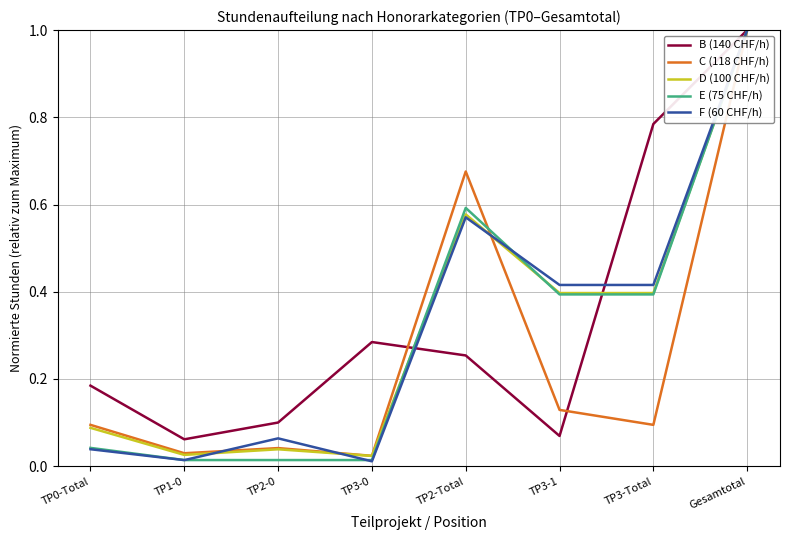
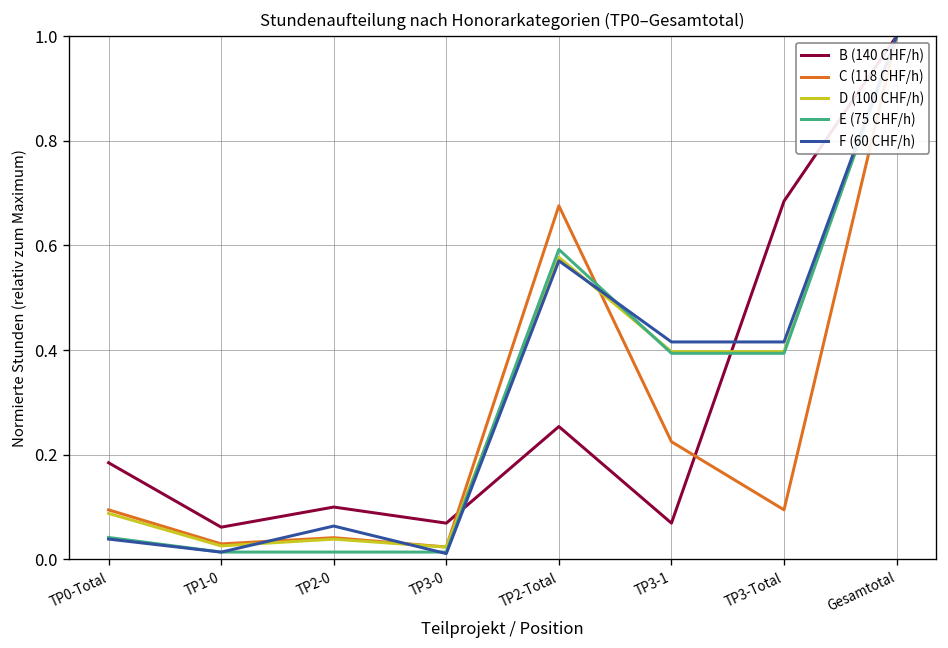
B (140 CHF/h), TP3-0: 0.28 -> 0.07
C (118 CHF/h), TP3-1: 0.13 -> 0.22
B (140 CHF/h), TP3-Total: 0.78 -> 0.68
